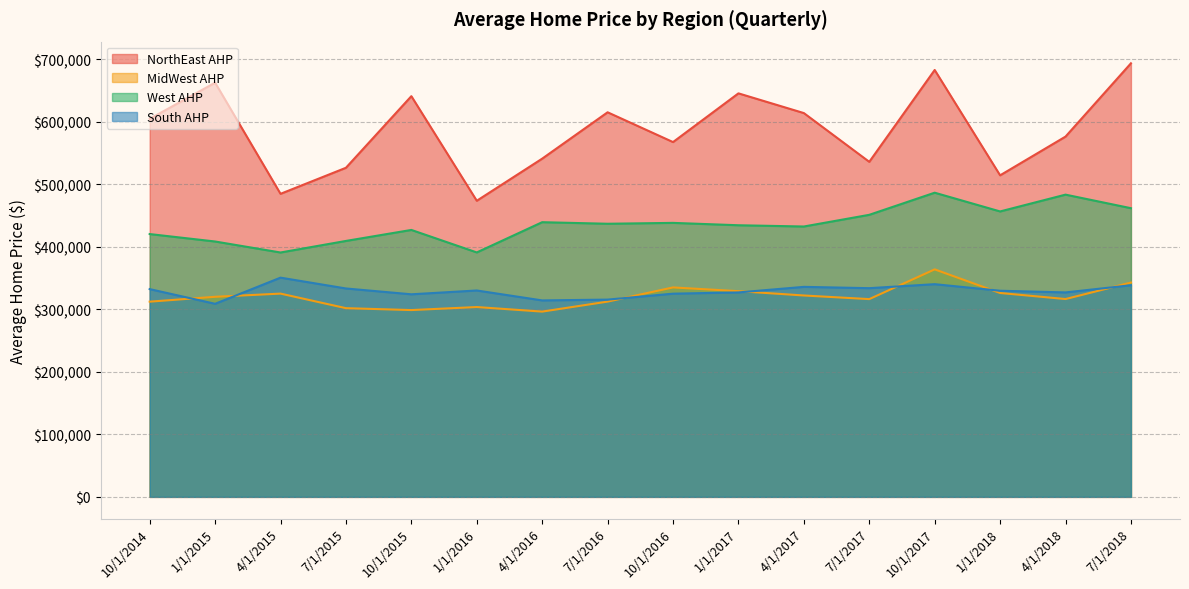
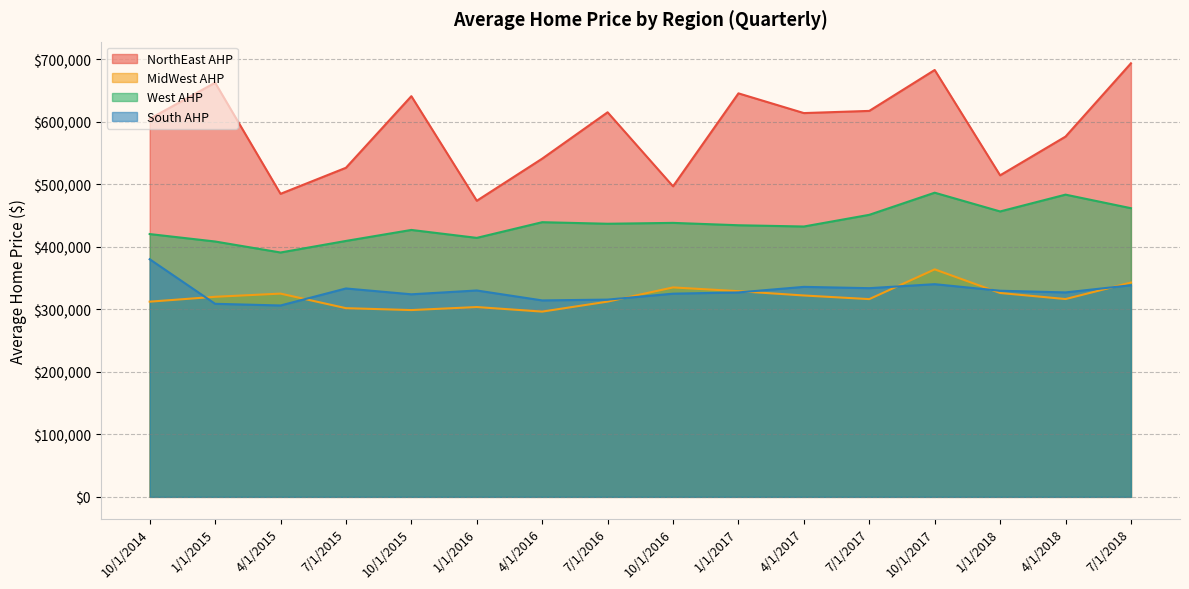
South AHP, 10/1/2014: $330,000 -> $380,000
South AHP, 4/1/2015: $350,000 -> $310,000
West AHP, 1/1/2016: $390,000 -> $410,000
NorthEast AHP, 10/1/2016: $570,000 -> $500,000
NorthEast AHP, 7/1/2017: $540,000 -> $620,000
